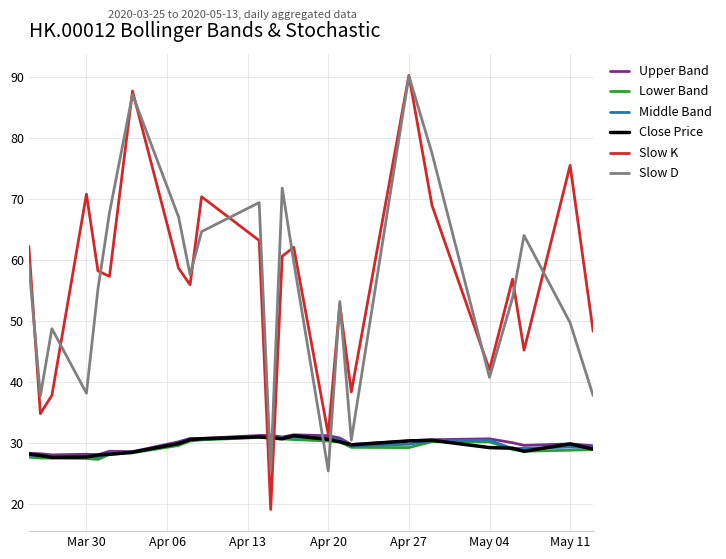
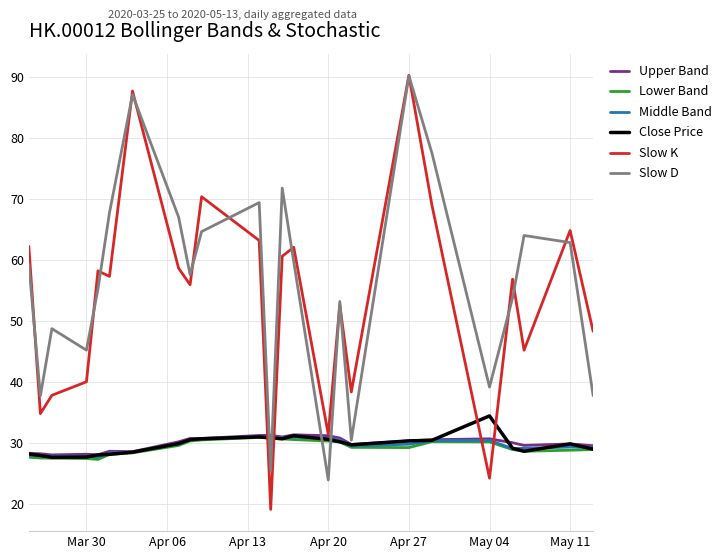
Slow K, Mar 30: 71 -> 40
Slow D, Mar 30: 38 -> 45
Slow D, Apr 20: 25 -> 24
Close Price, May 04: 29 -> 34
Slow K, May 04: 42 -> 24
Slow D, May 04: 41 -> 39
Slow K, May 11: 76 -> 65
Slow D, May 11: 50 -> 63
